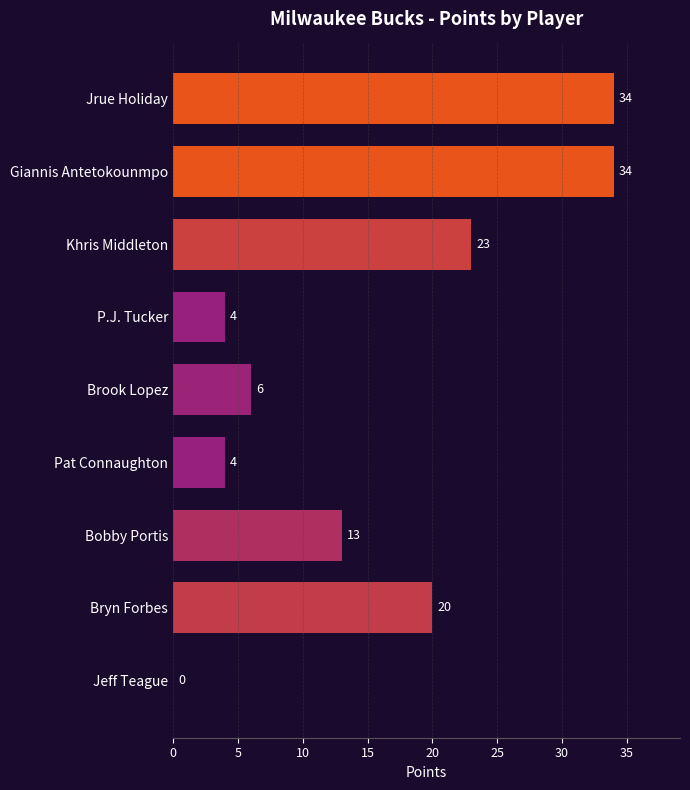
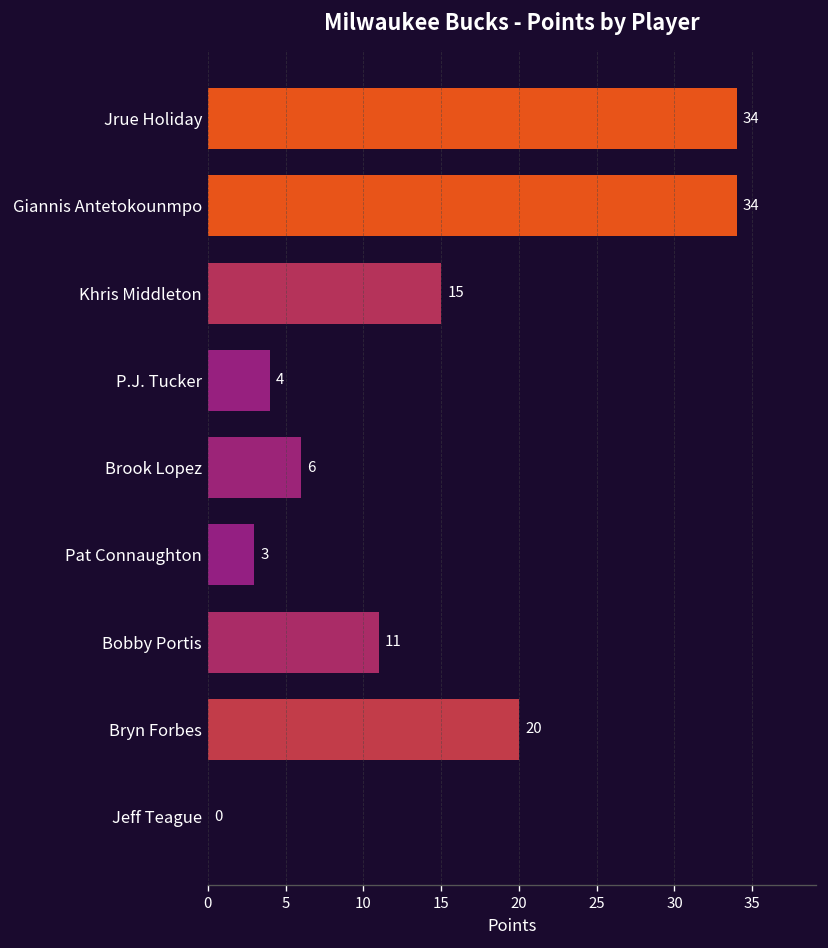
Khris Middleton: 23 -> 15
Pat Connaughton: 4 -> 3
Bobby Portis: 13 -> 11
